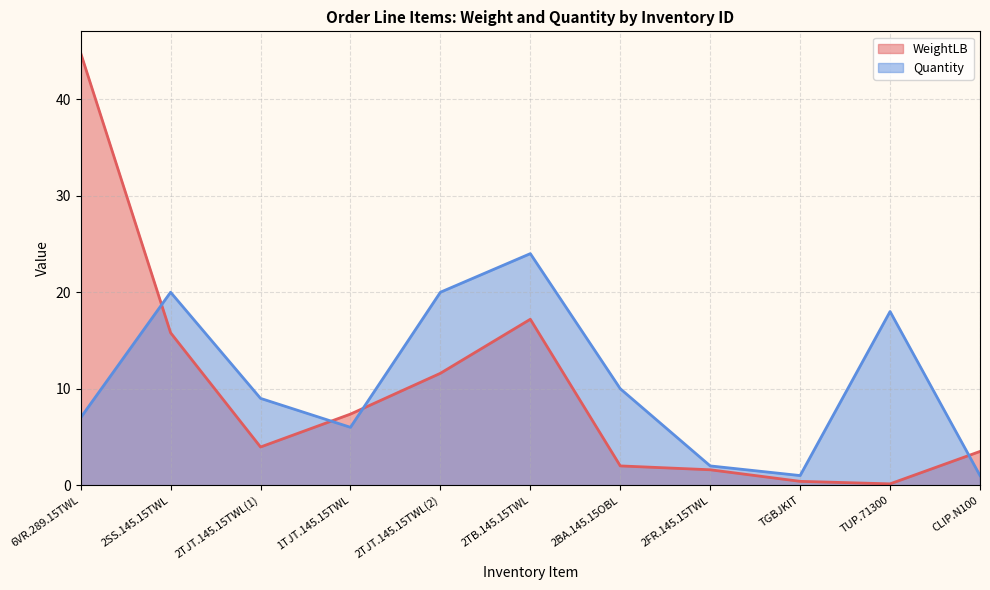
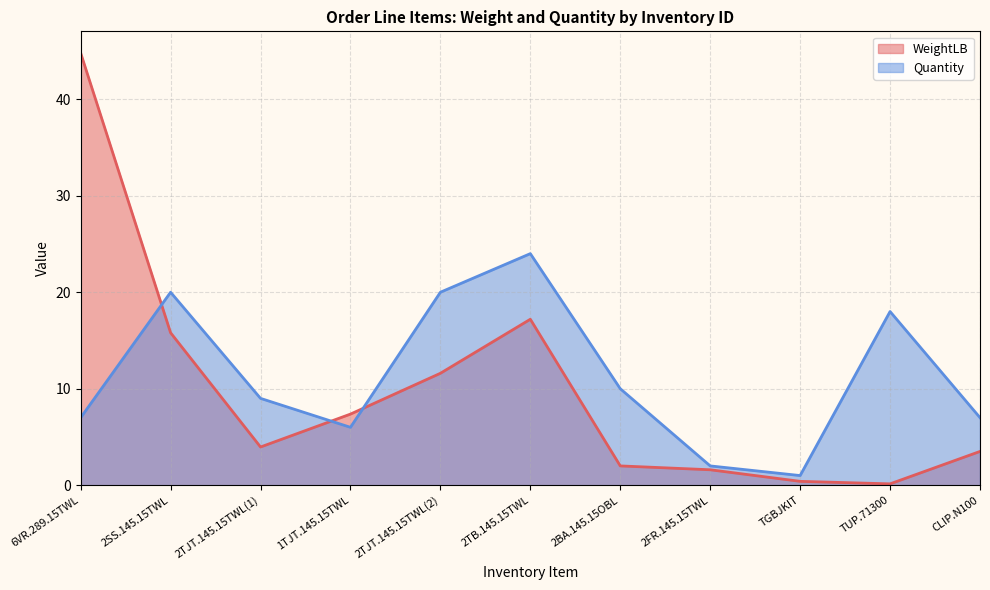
Quantity, CLIP.N100: 1 -> 7
